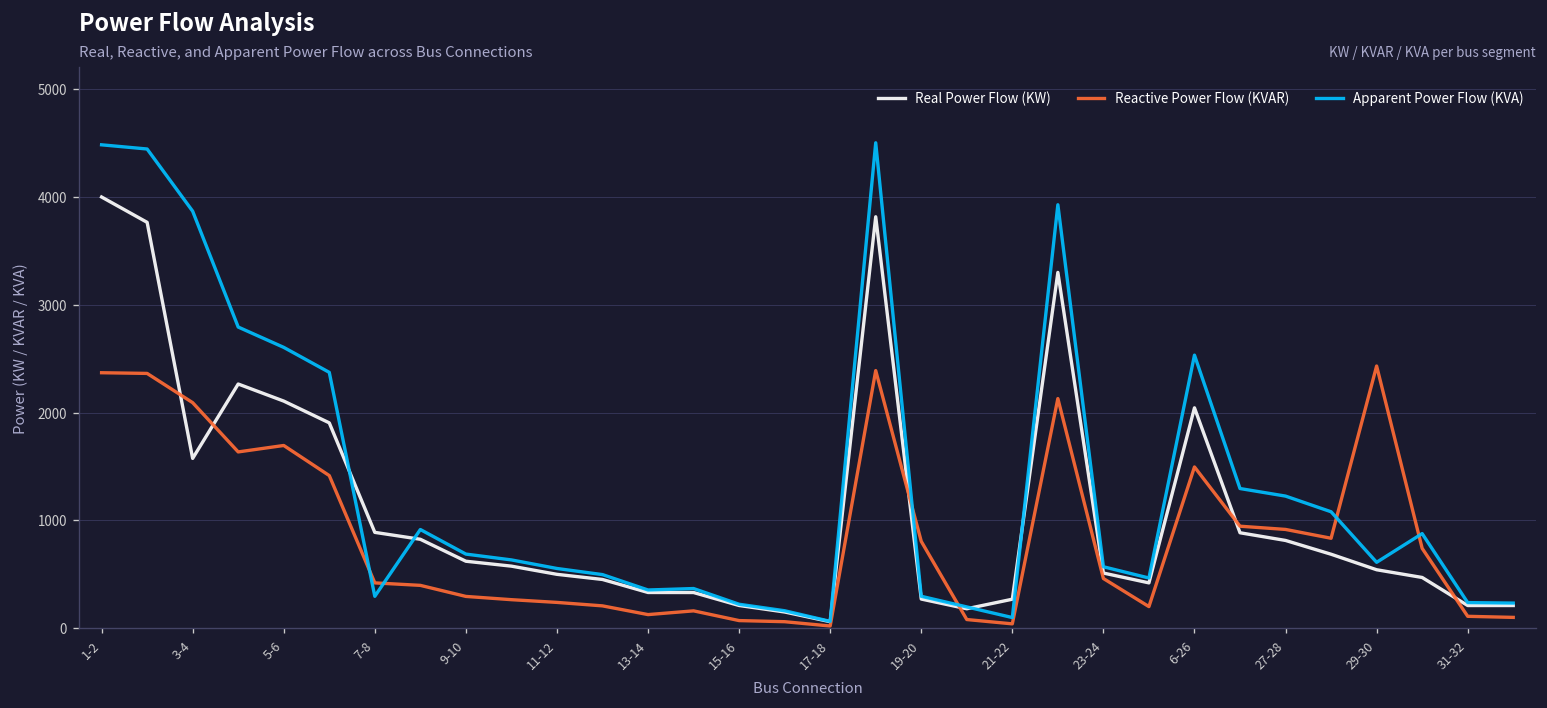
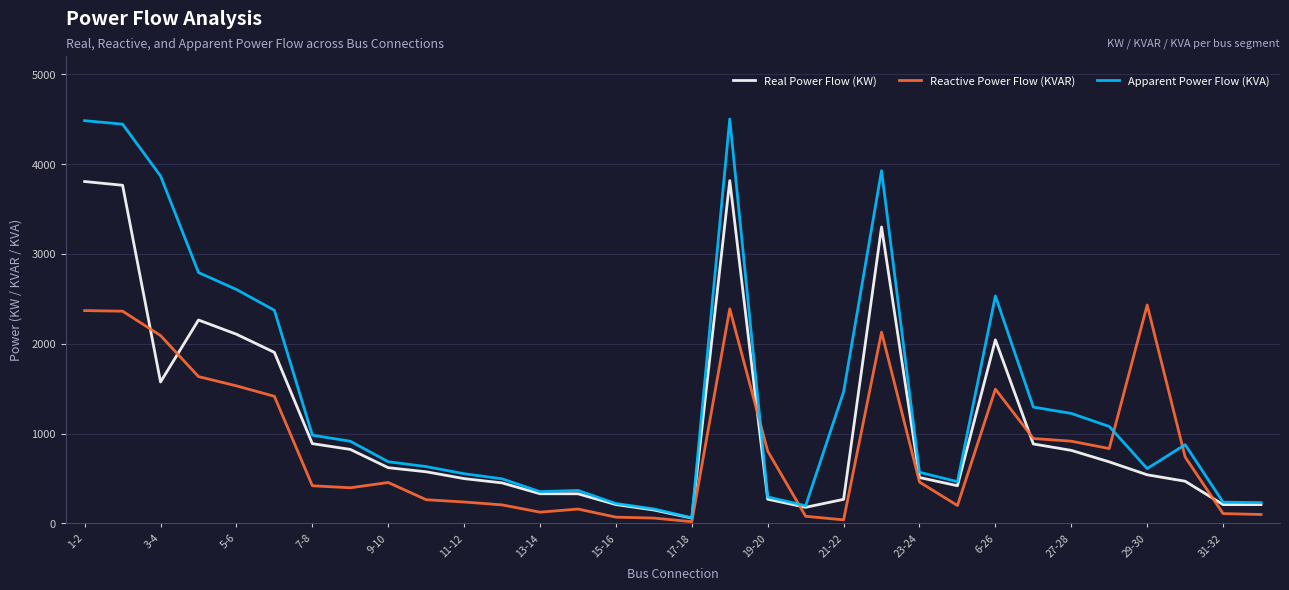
Real Power Flow (KW), 1-2: 4000 -> 3800
Reactive Power Flow (KVAR), 5-6: 1700 -> 1500
Apparent Power Flow (KVA), 7-8: 300 -> 1000
Reactive Power Flow (KVAR), 9-10: 300 -> 500
Apparent Power Flow (KVA), 21-22: 100 -> 1500
